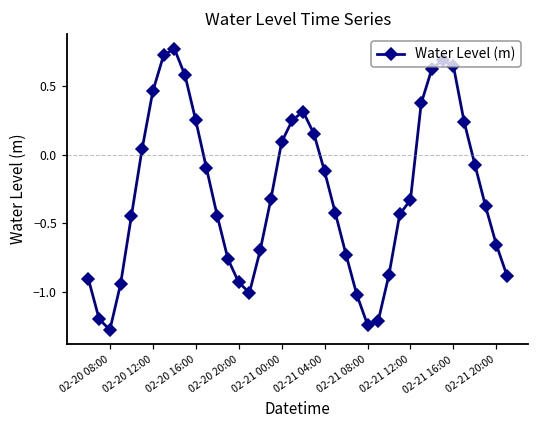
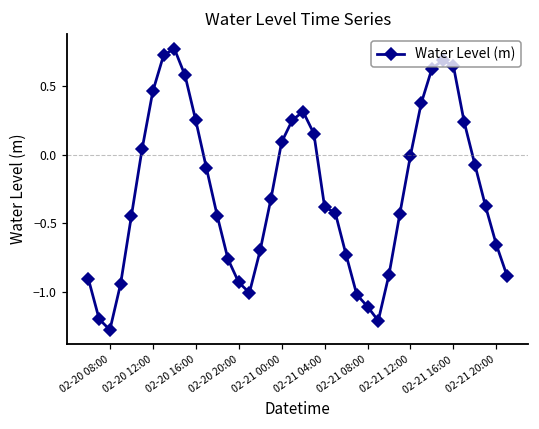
02-21 04:00: -0.12 -> -0.38
02-21 08:00: -1.24 -> -1.11
02-21 12:00: -0.33 -> -0.01
